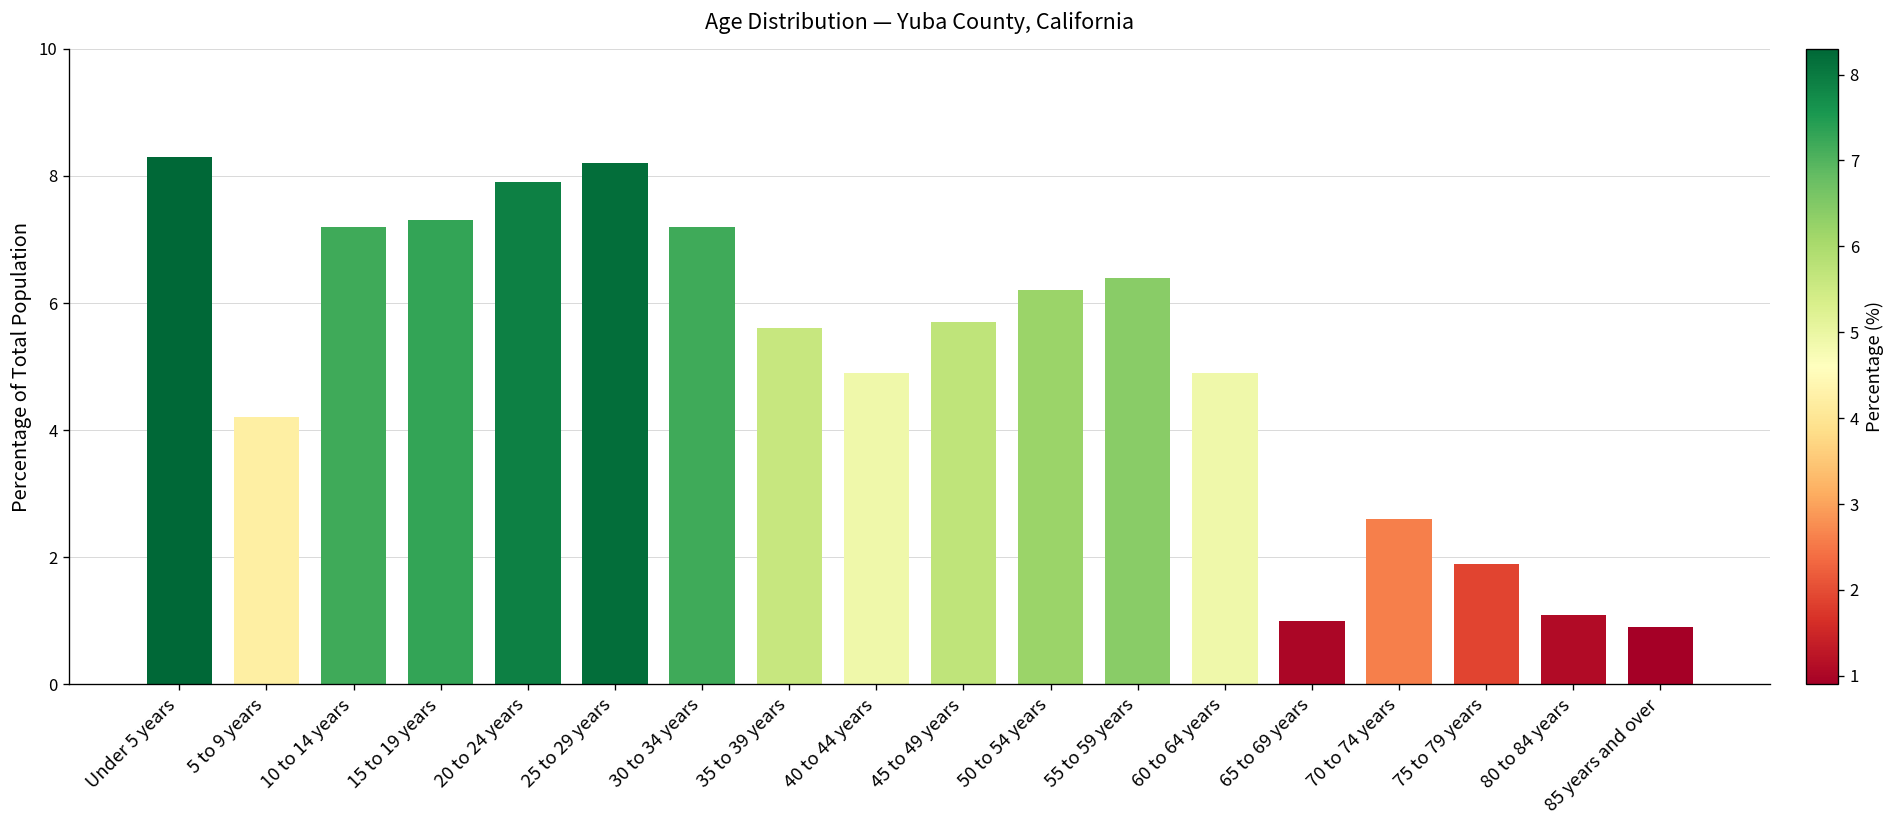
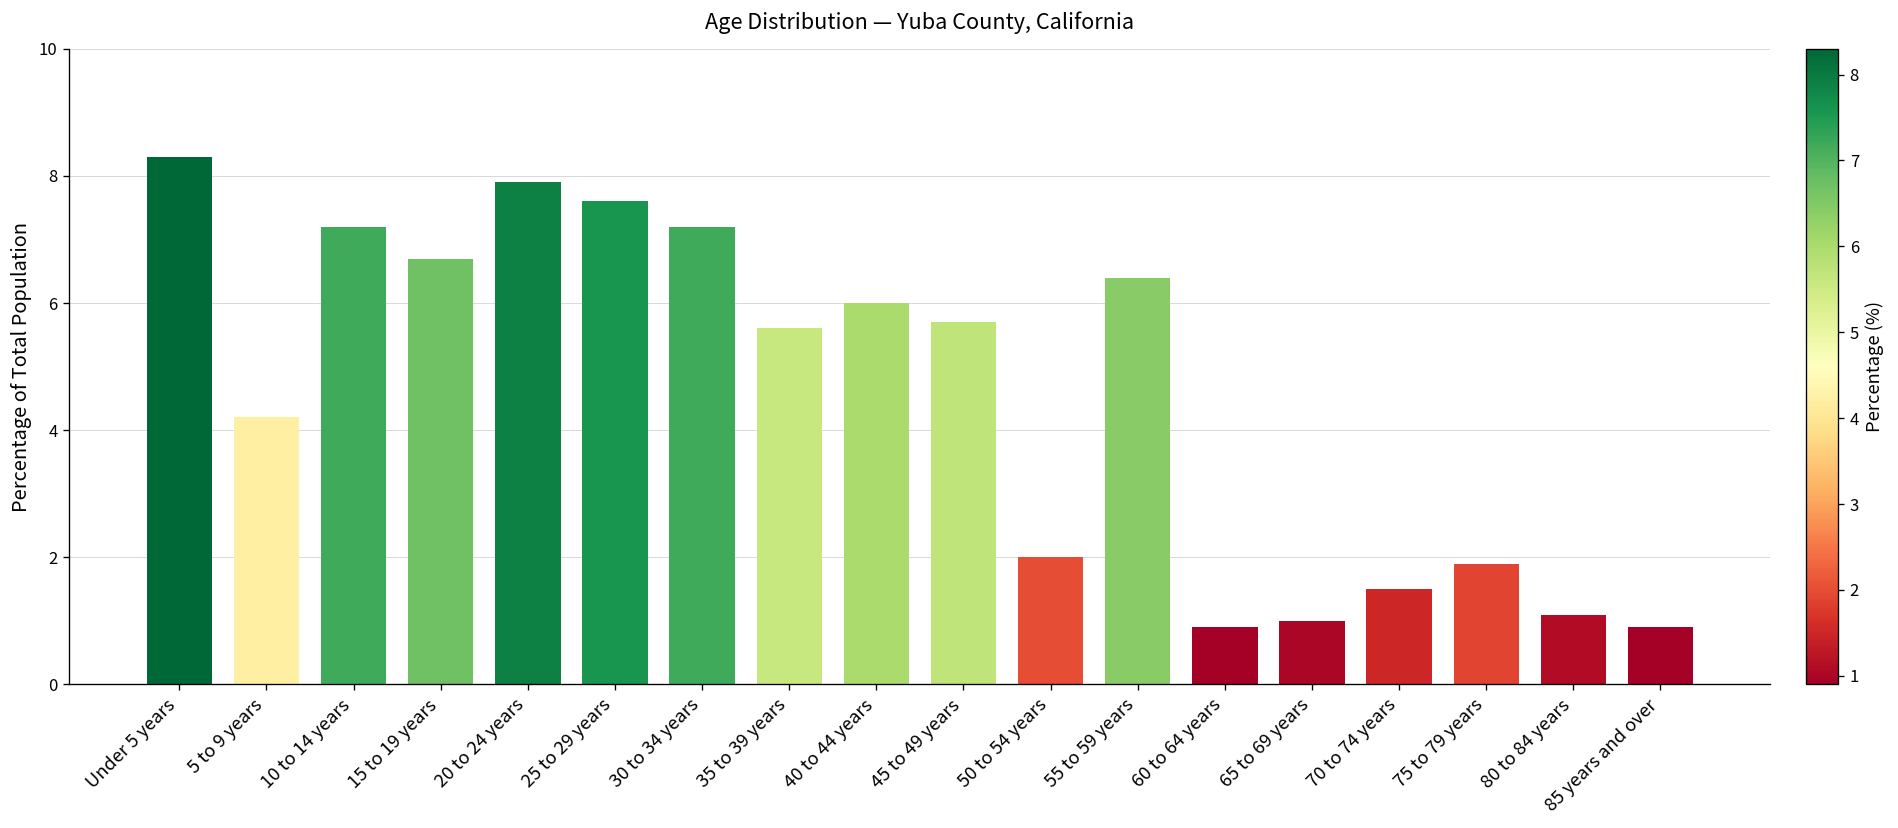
15 to 19 years: 7.3 -> 6.7
25 to 29 years: 8.2 -> 7.6
40 to 44 years: 4.9 -> 6.0
50 to 54 years: 6.2 -> 2.0
60 to 64 years: 4.9 -> 0.9
70 to 74 years: 2.6 -> 1.5
